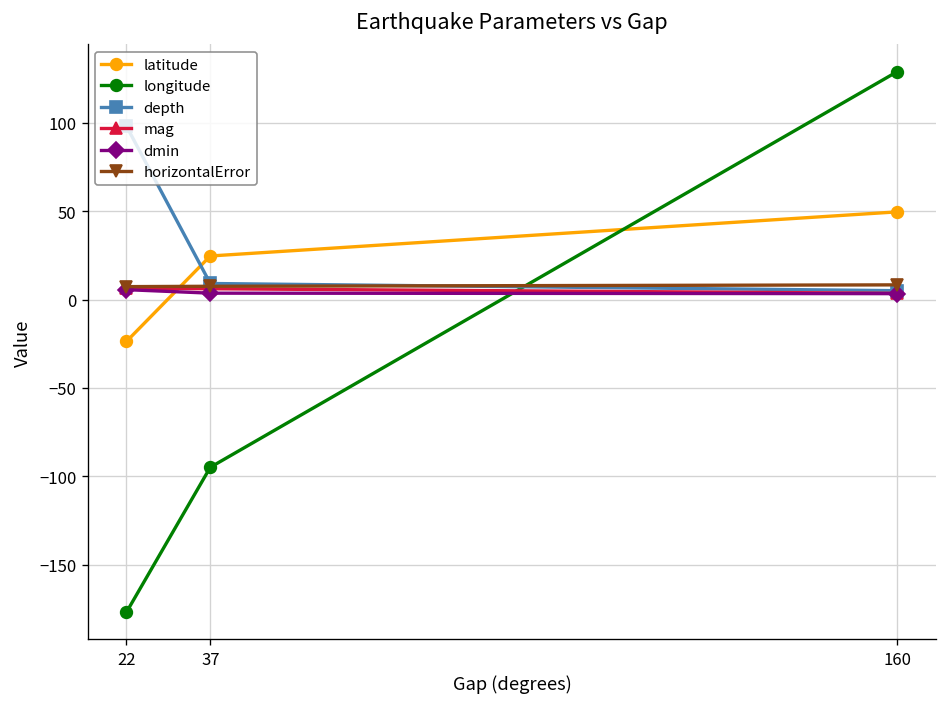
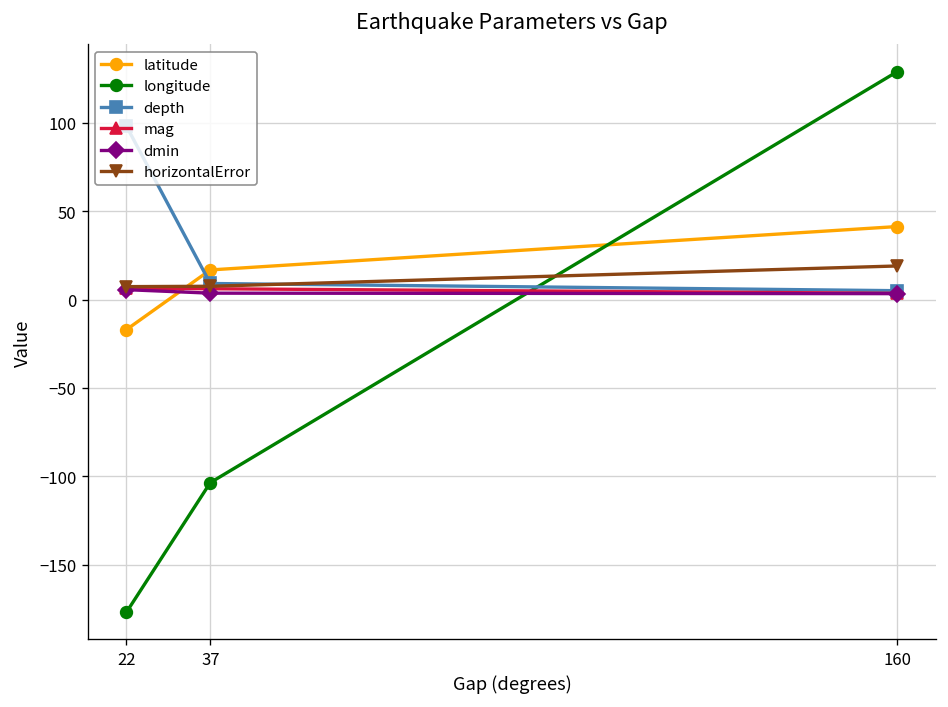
latitude, 22: -24 -> -17
latitude, 37: 25 -> 17
longitude, 37: -95 -> -104
latitude, 160: 50 -> 41
horizontalError, 160: 8 -> 19
